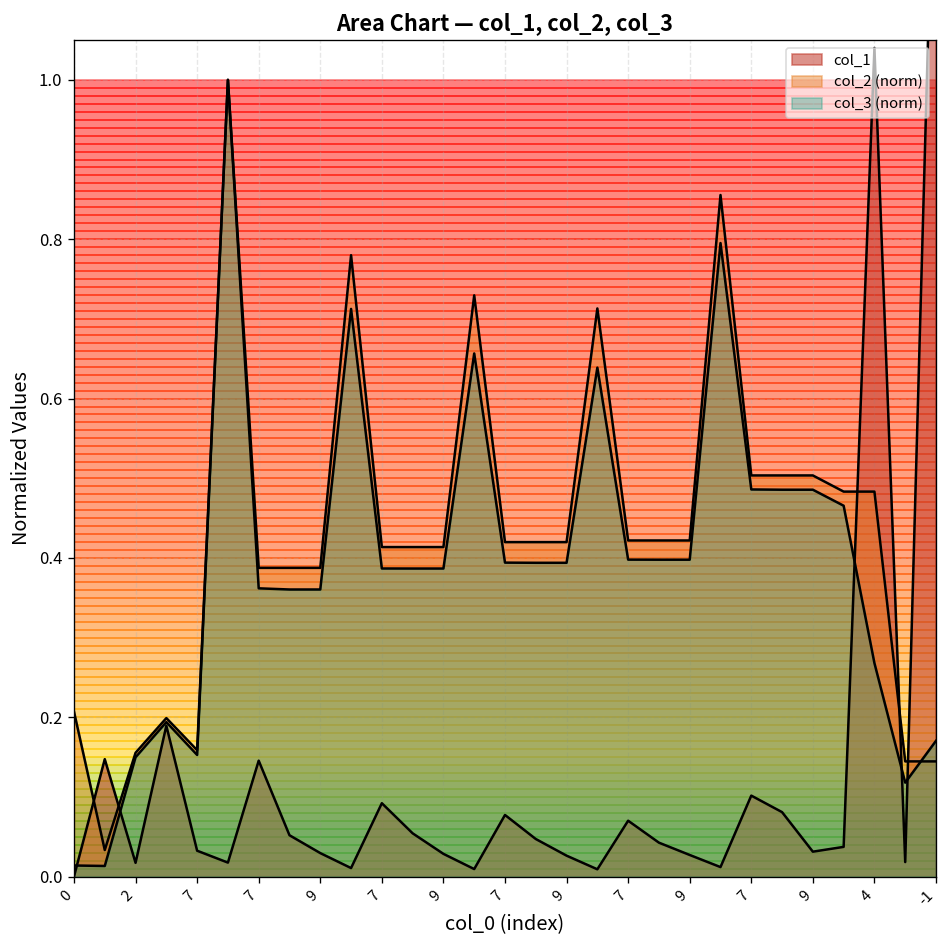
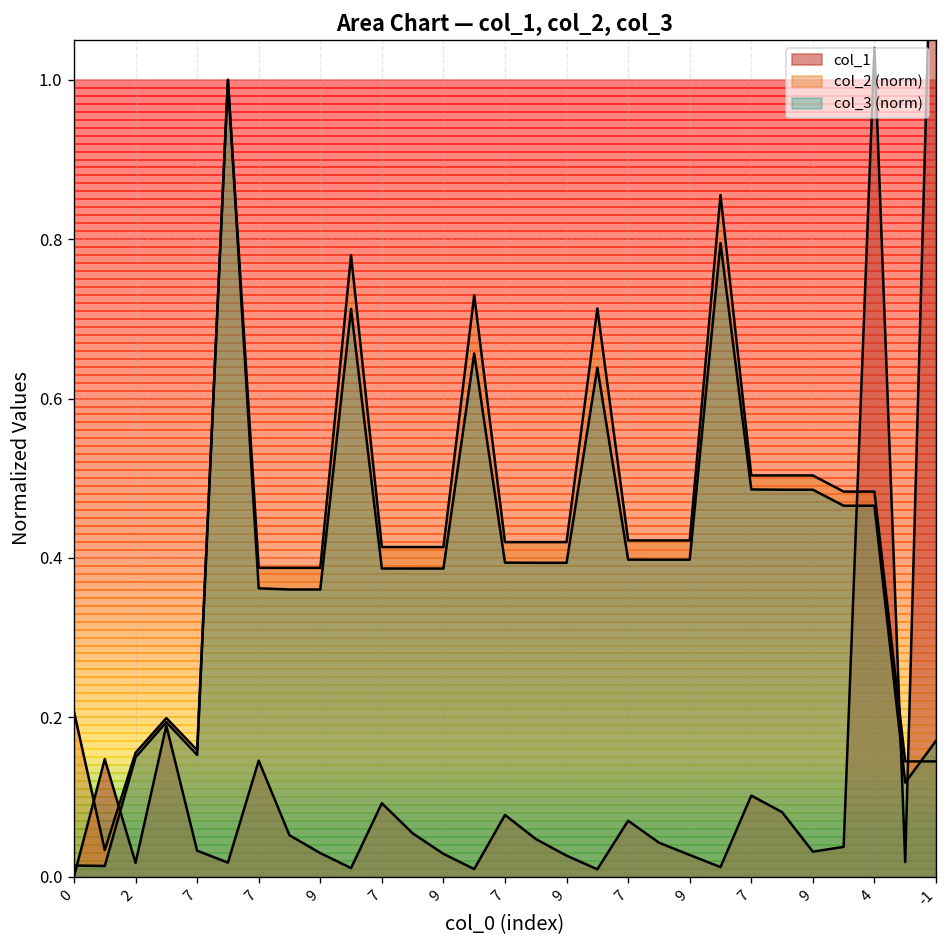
col_3 (norm), 4: 0.27 -> 0.47
